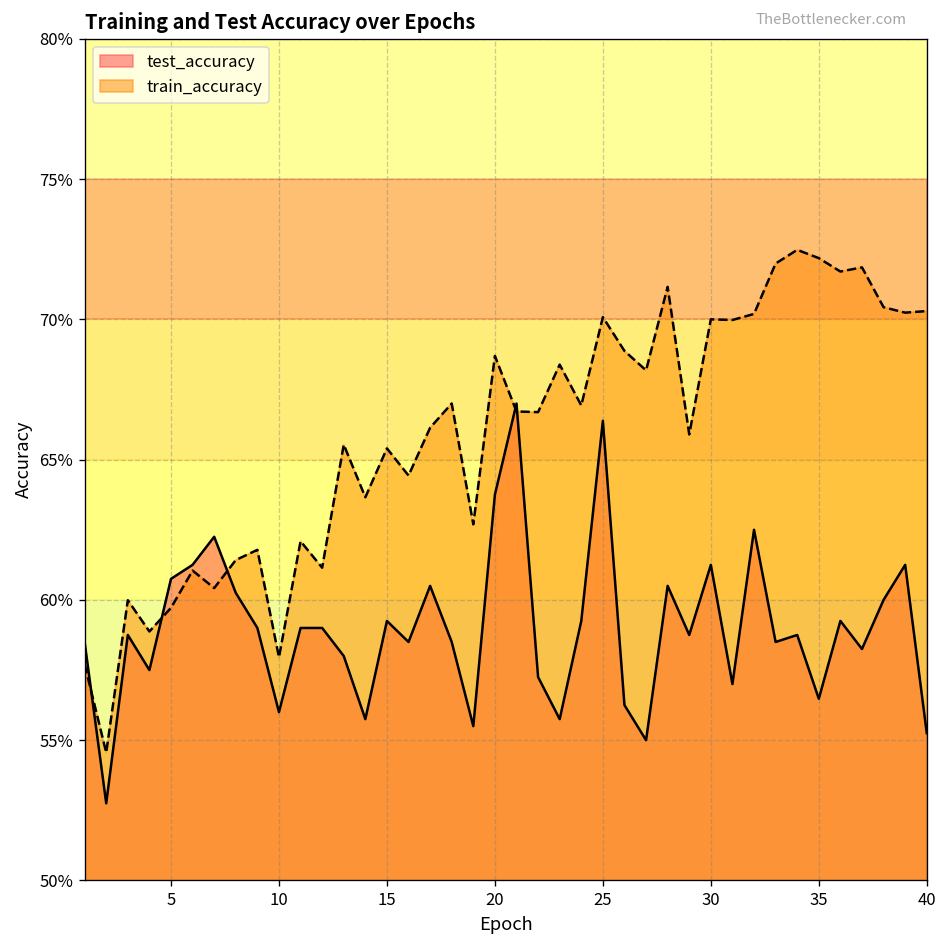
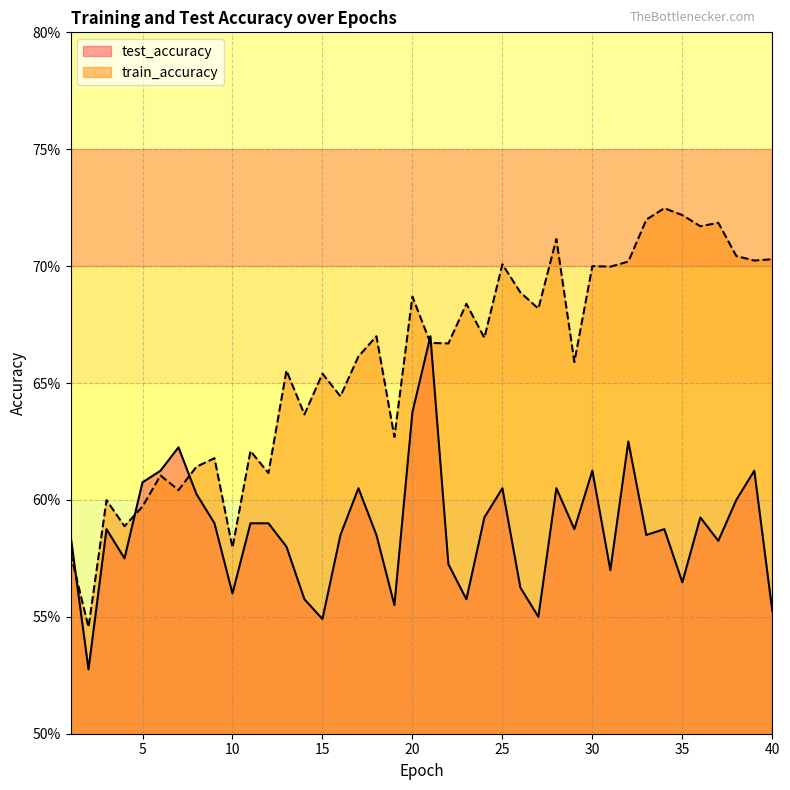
test_accuracy, 15: 59.3% -> 54.9%
test_accuracy, 25: 66.4% -> 60.5%
